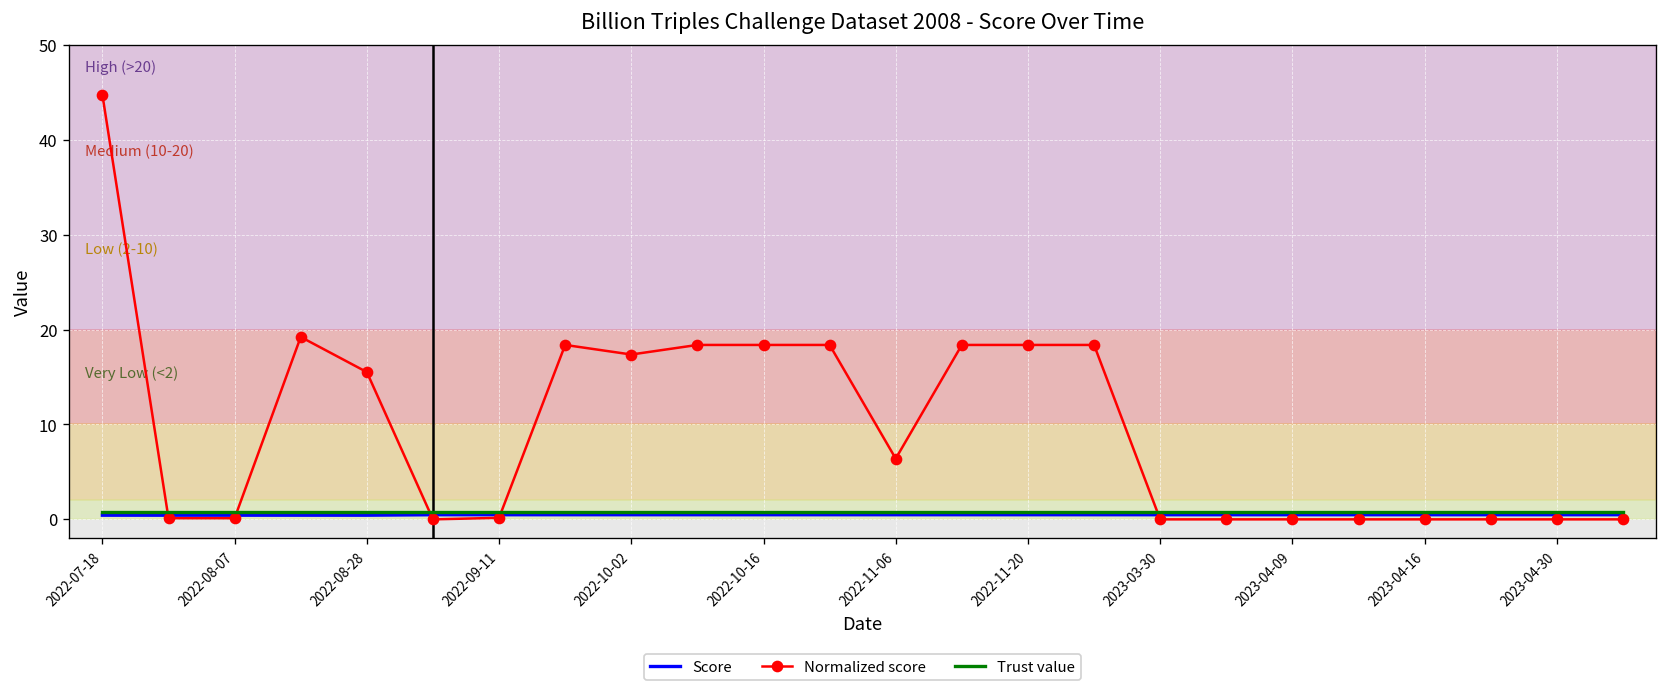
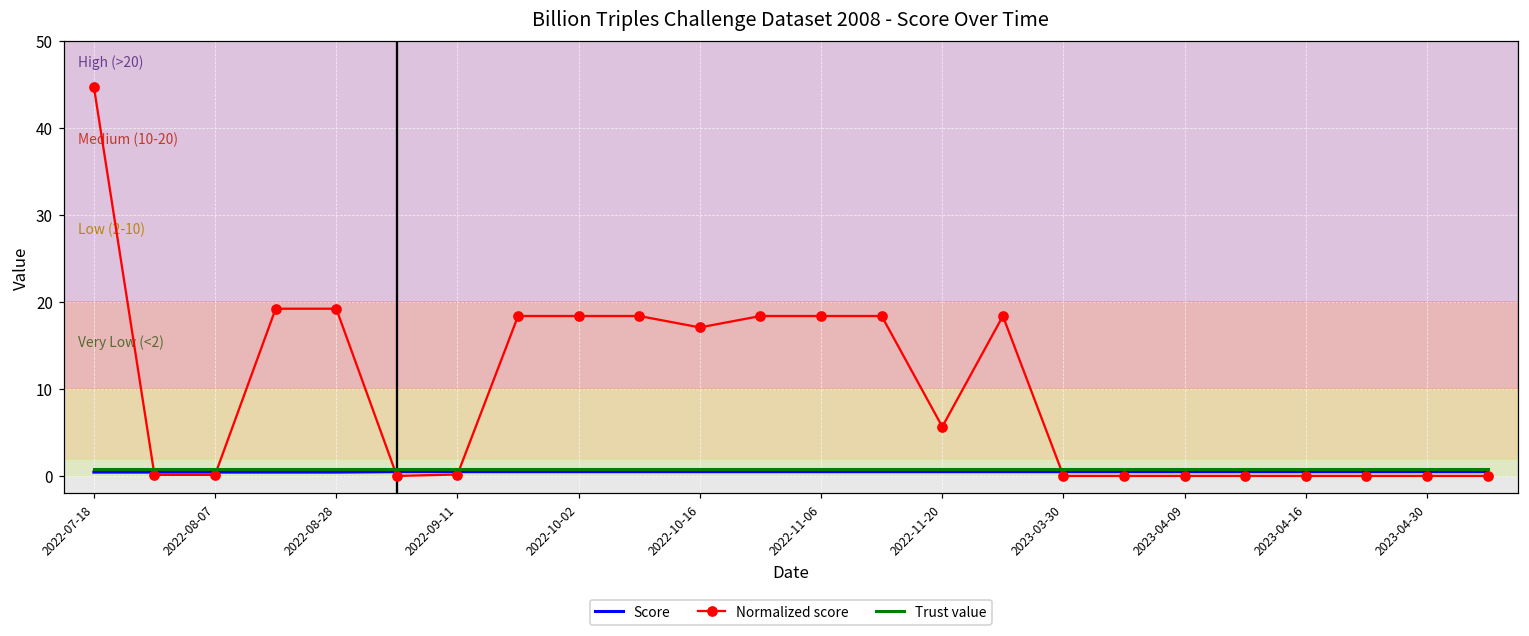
Normalized score, 2022-08-28: 16 -> 19
Normalized score, 2022-10-02: 17 -> 18
Normalized score, 2022-10-16: 18 -> 17
Normalized score, 2022-11-06: 6 -> 18
Normalized score, 2022-11-20: 18 -> 6
